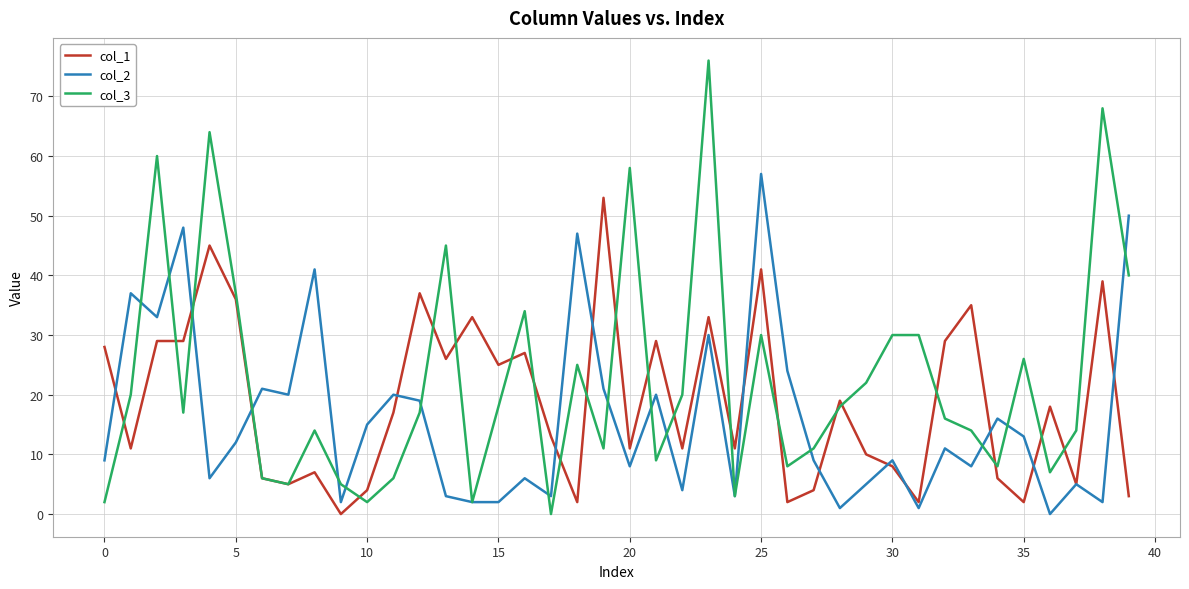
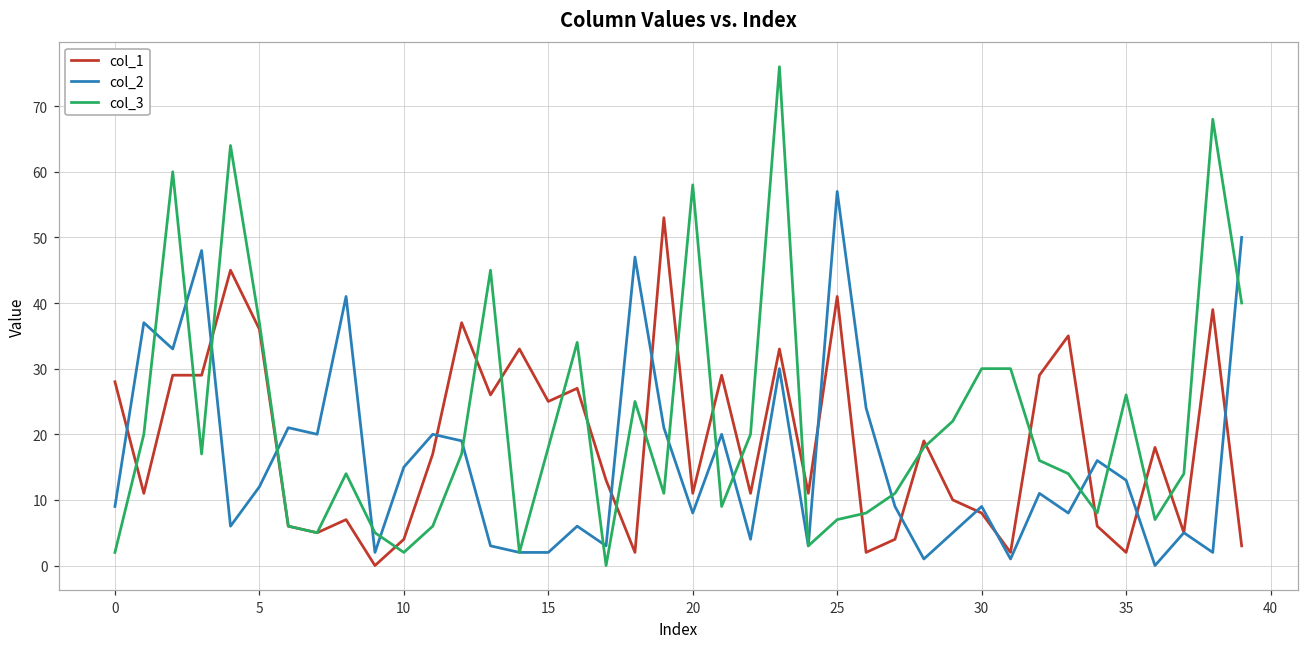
col_3, 25: 30 -> 7
